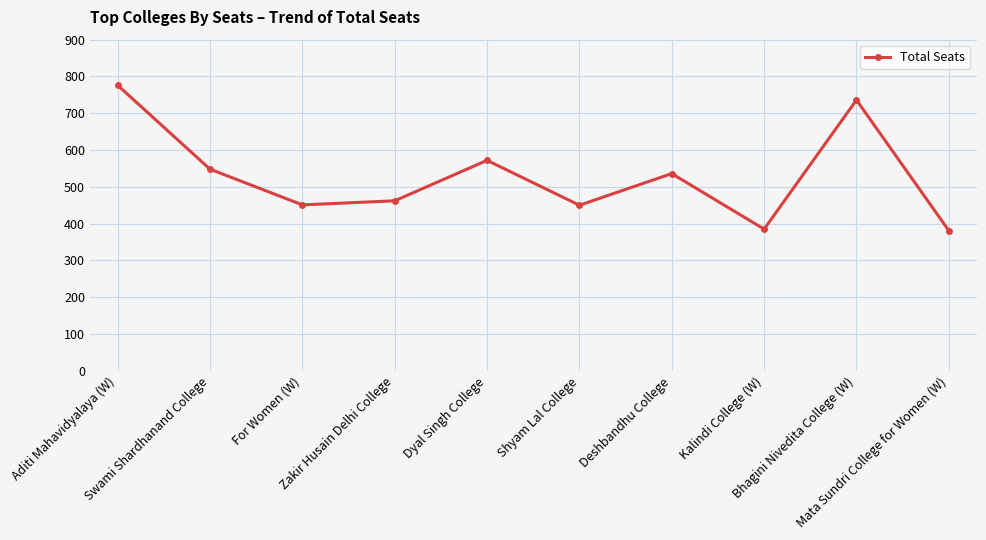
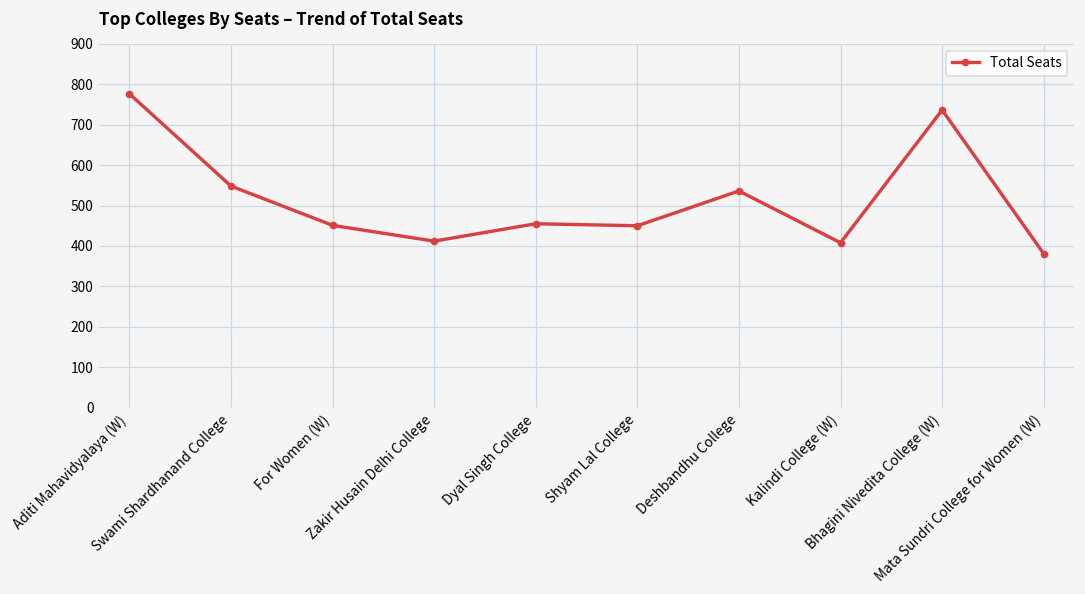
Zakir Husain Delhi College: 460 -> 410
Dyal Singh College: 570 -> 460
Kalindi College (W): 390 -> 410
